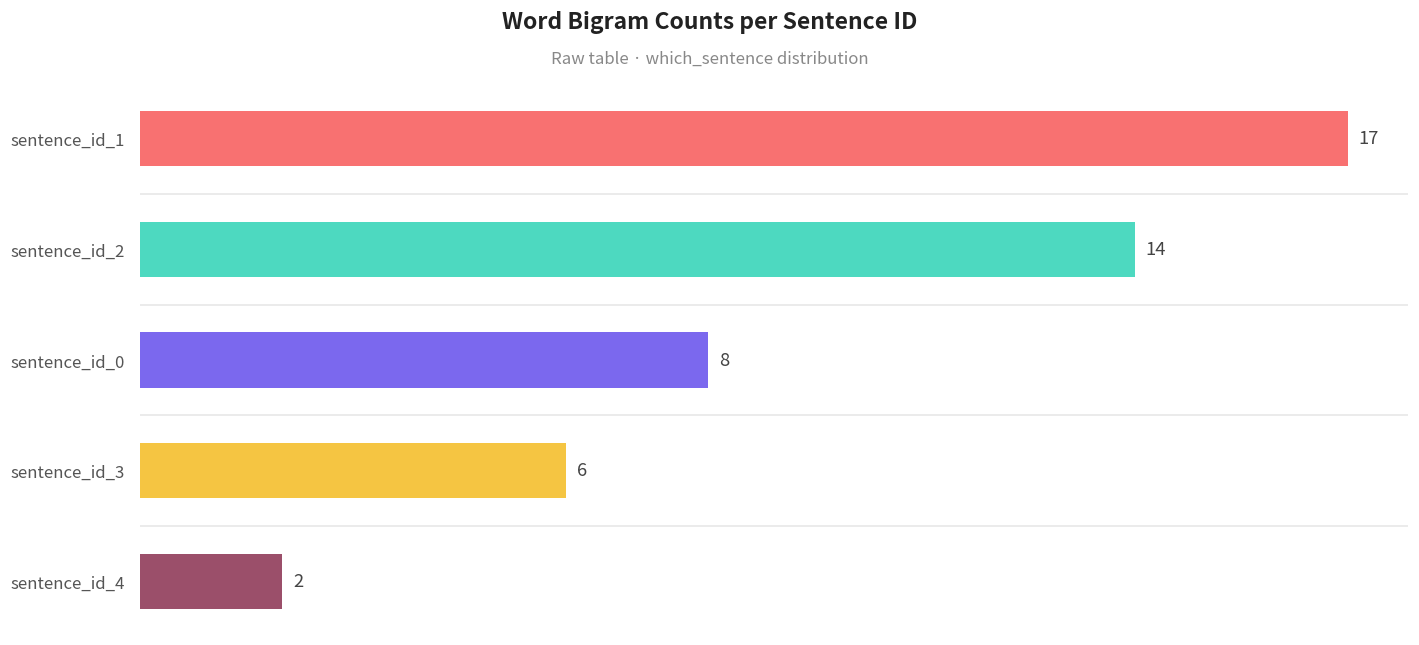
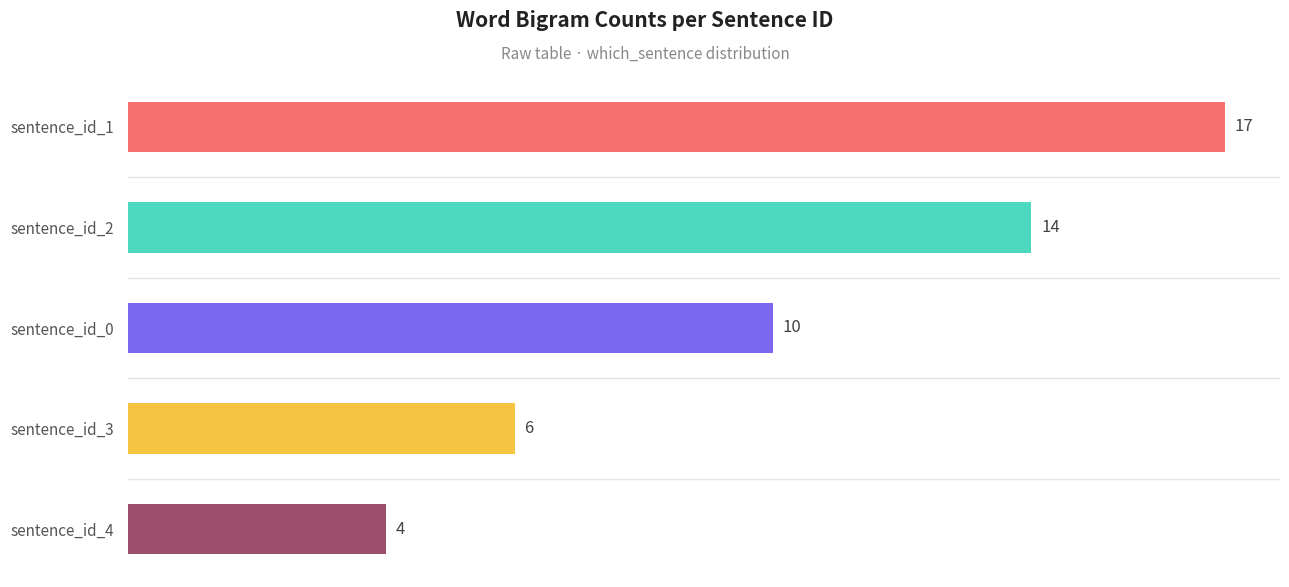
sentence_id_0: 8 -> 10
sentence_id_4: 2 -> 4
